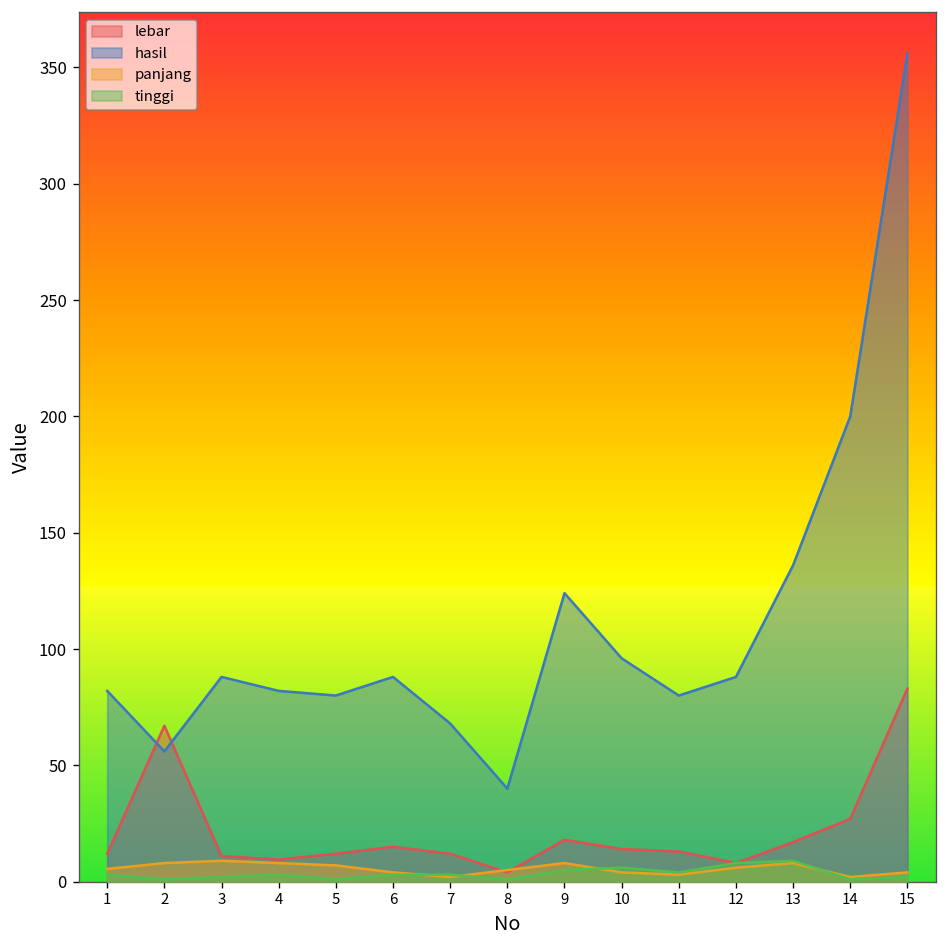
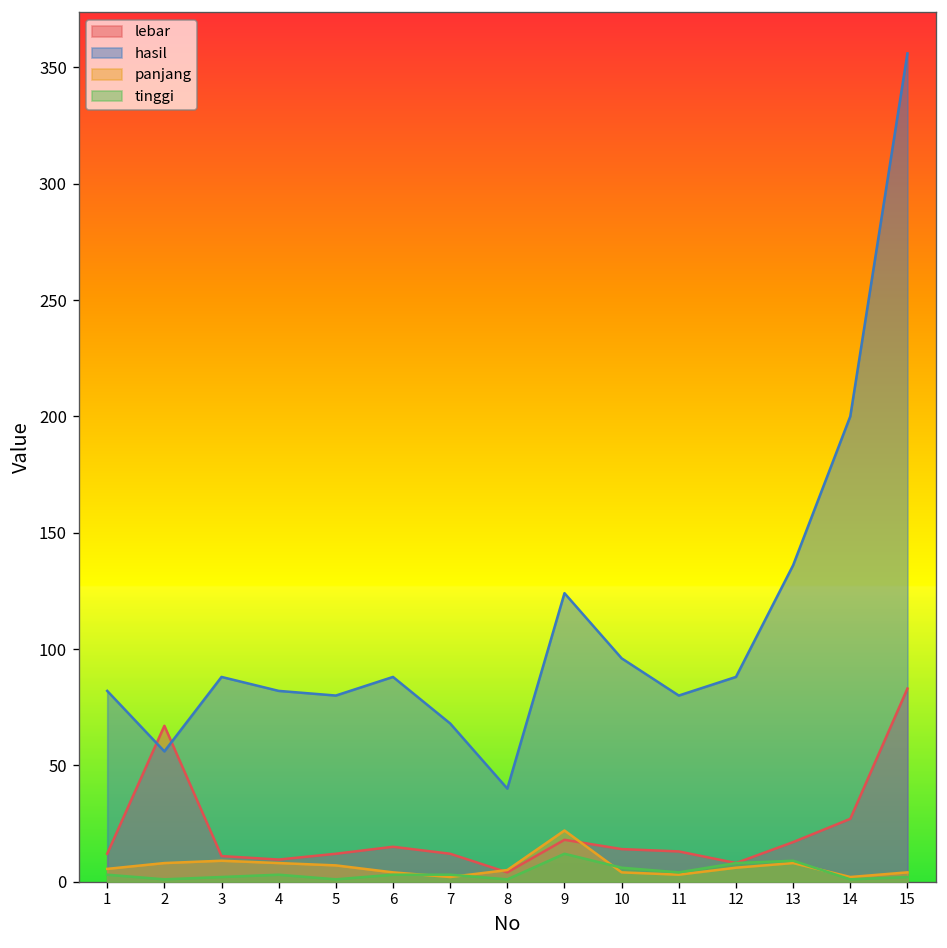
panjang, 9: 8 -> 22
tinggi, 9: 5 -> 12
